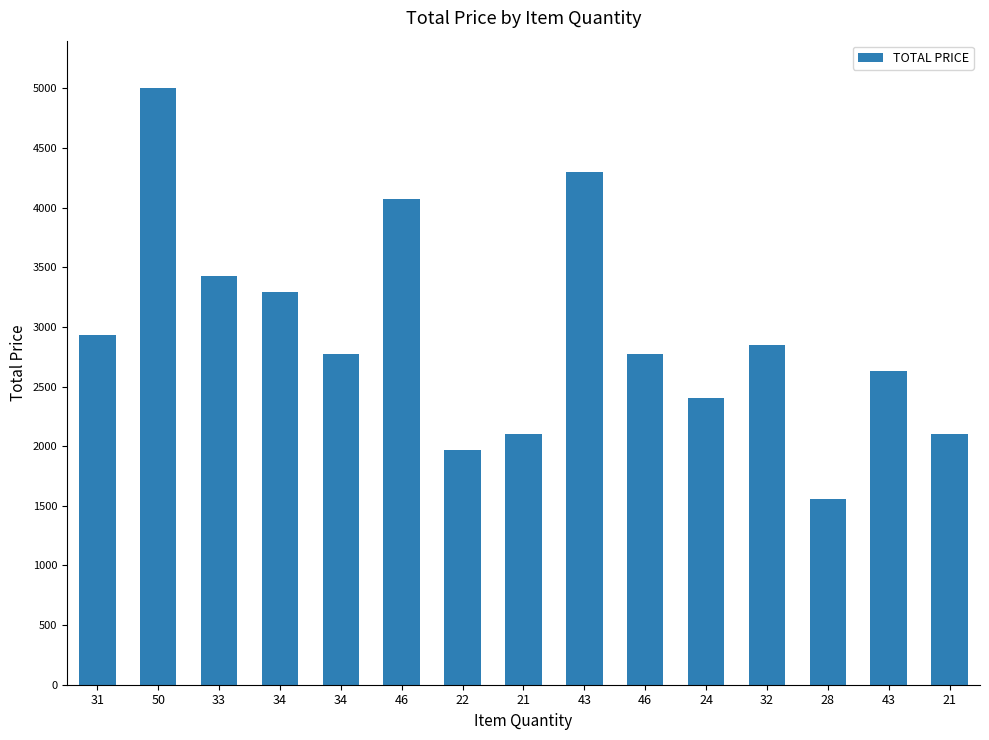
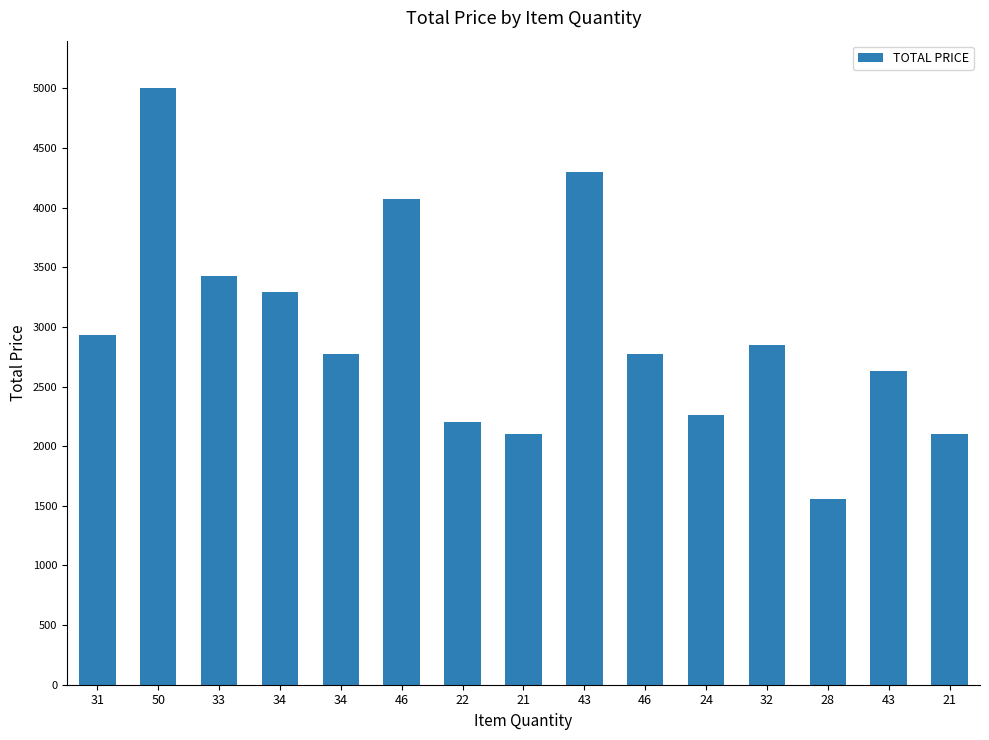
22: 1970 -> 2200
24: 2400 -> 2260
